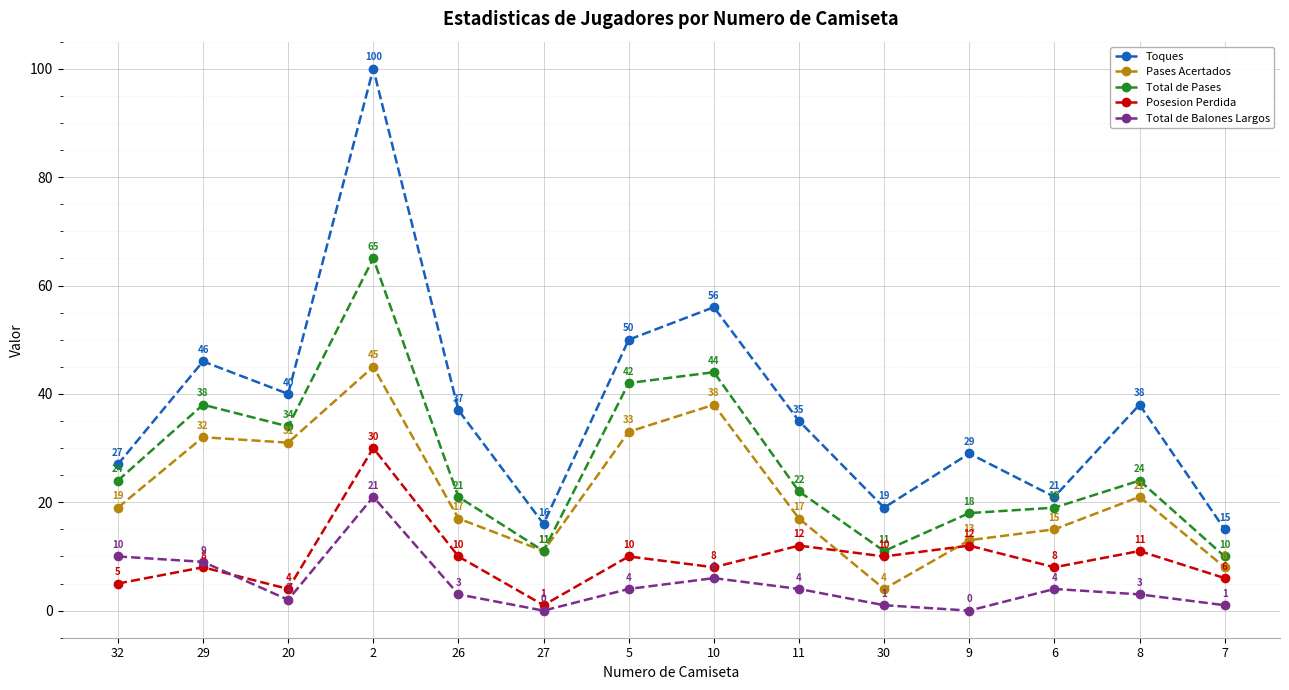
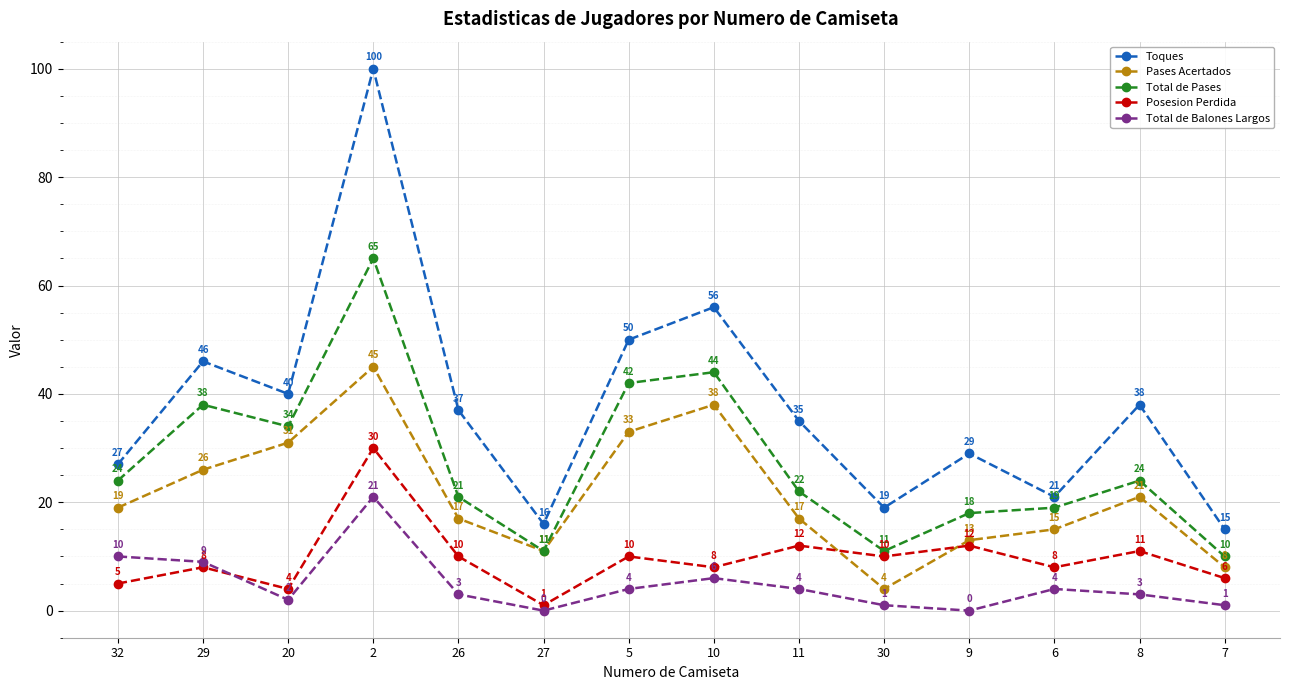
Pases Acertados, 29: 32 -> 26
